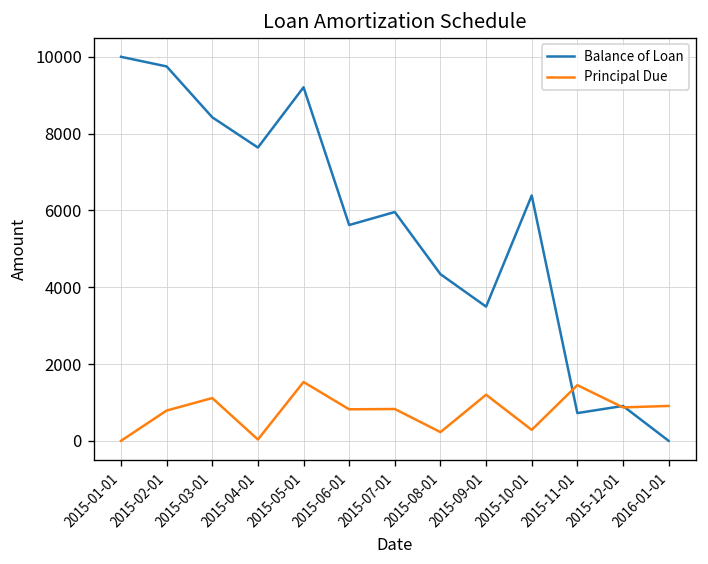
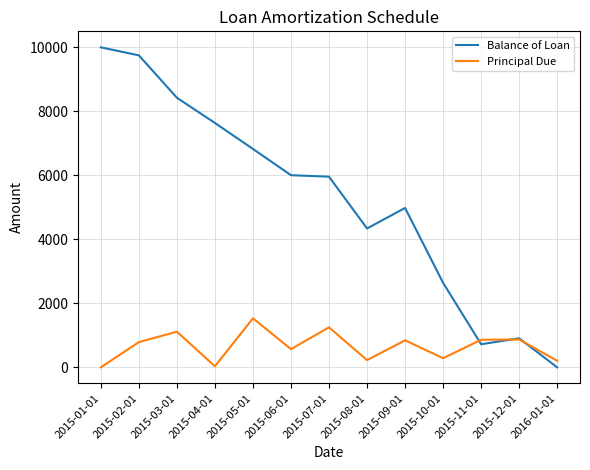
Balance of Loan, 2015-05-01: 9200 -> 6800
Balance of Loan, 2015-06-01: 5600 -> 6000
Principal Due, 2015-06-01: 800 -> 600
Principal Due, 2015-07-01: 800 -> 1300
Balance of Loan, 2015-09-01: 3500 -> 5000
Principal Due, 2015-09-01: 1200 -> 800
Balance of Loan, 2015-10-01: 6400 -> 2600
Principal Due, 2015-11-01: 1400 -> 900
Principal Due, 2016-01-01: 900 -> 200
